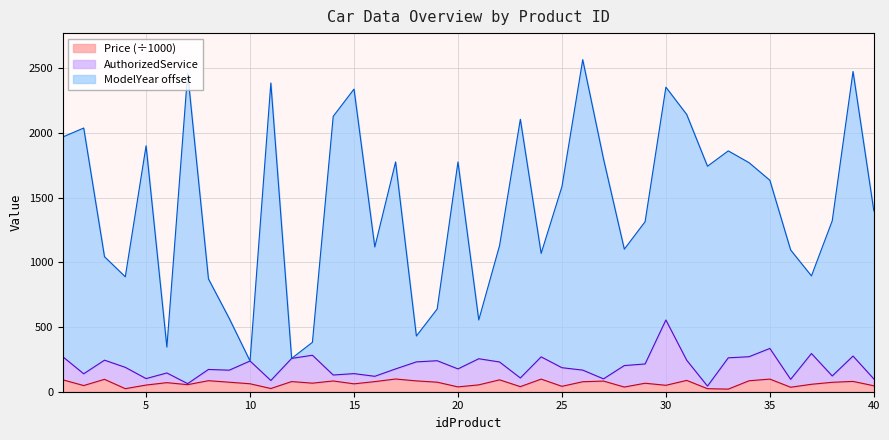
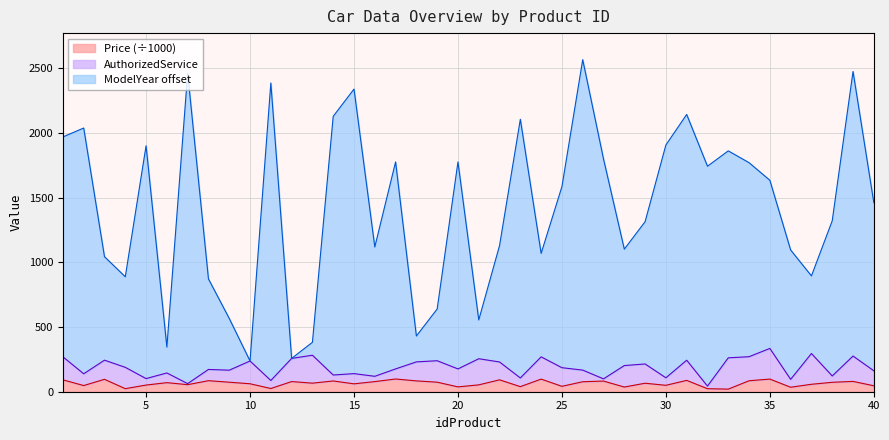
AuthorizedService, 30: 510 -> 60
AuthorizedService, 40: 50 -> 120
